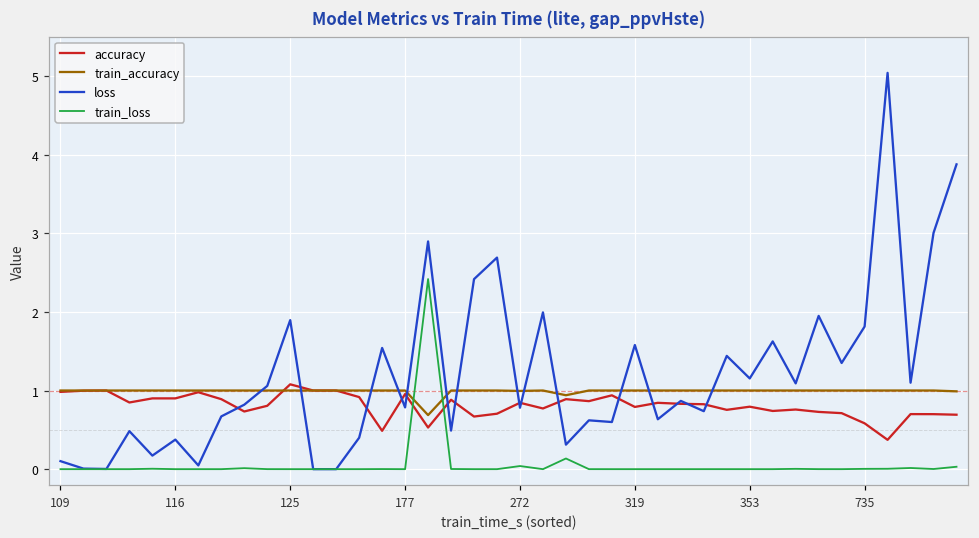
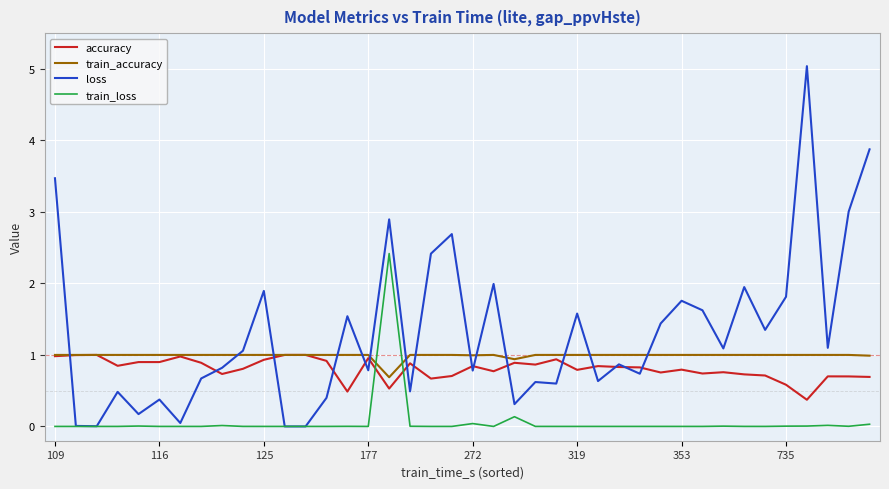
loss, 109: 0.1 -> 3.5
accuracy, 125: 1.1 -> 0.9
loss, 353: 1.2 -> 1.8
